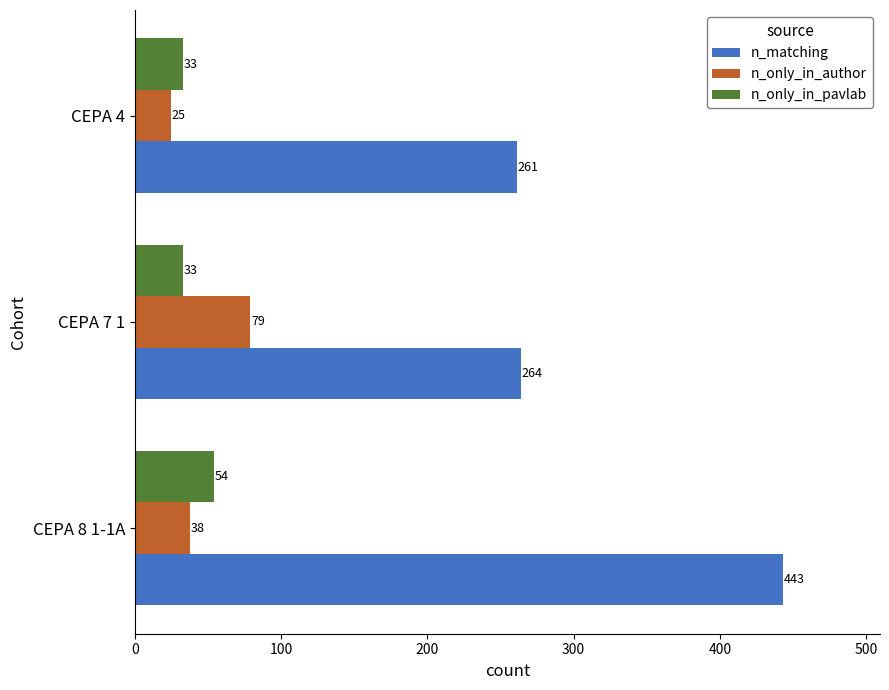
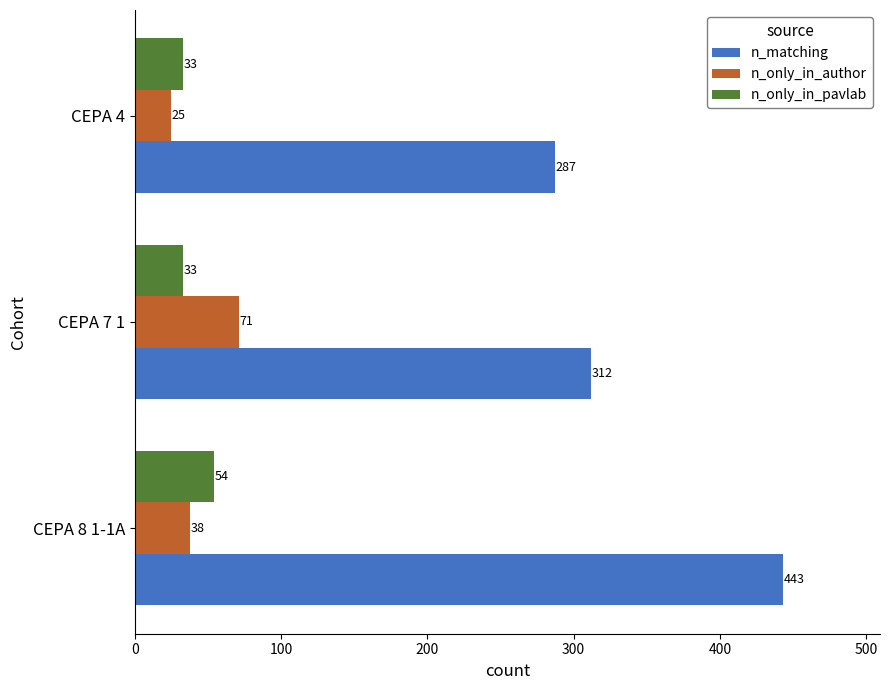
n_matching, CEPA 4: 261 -> 287
n_only_in_author, CEPA 7 1: 79 -> 71
n_matching, CEPA 7 1: 264 -> 312
